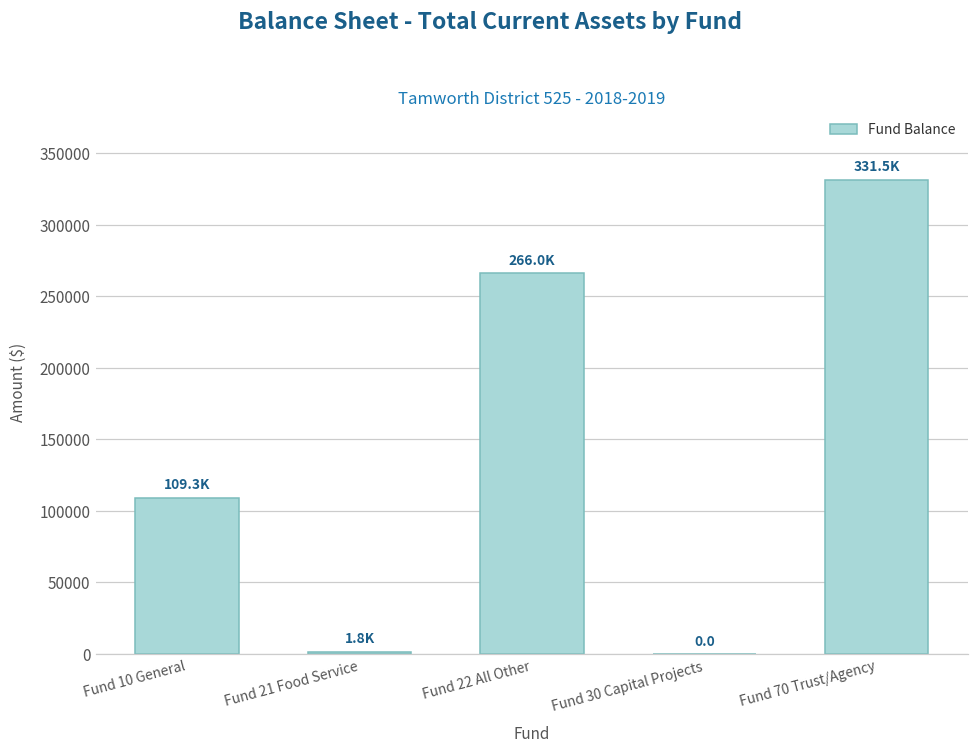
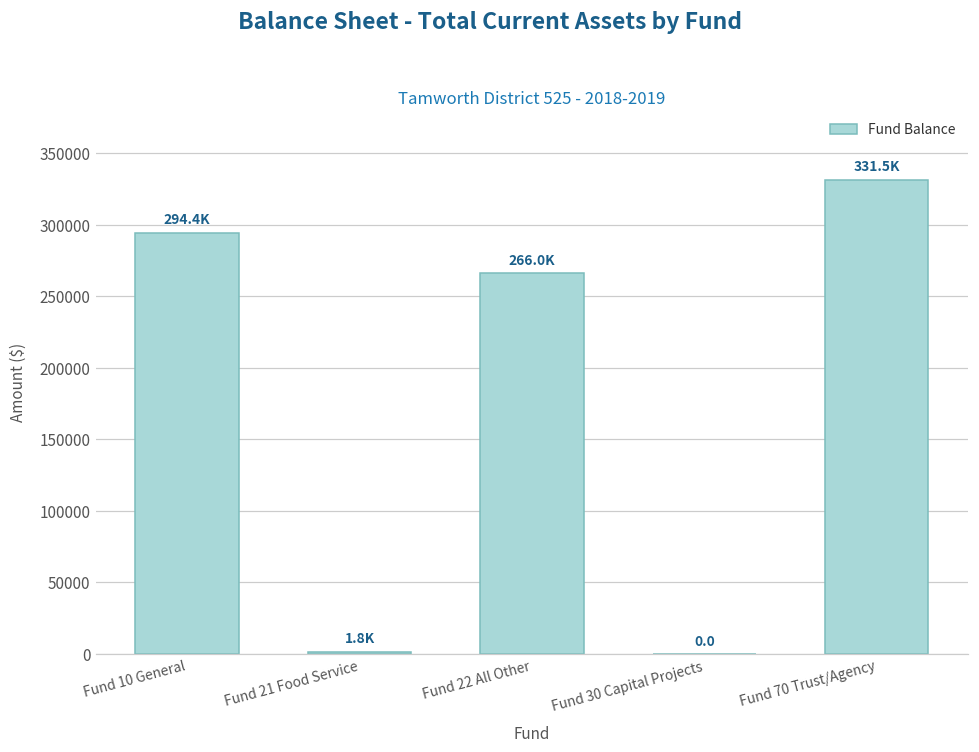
Fund 10 General: 109.3K -> 294.4K
